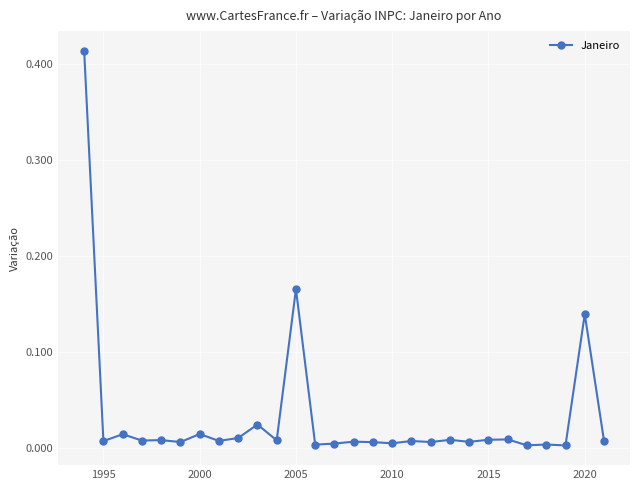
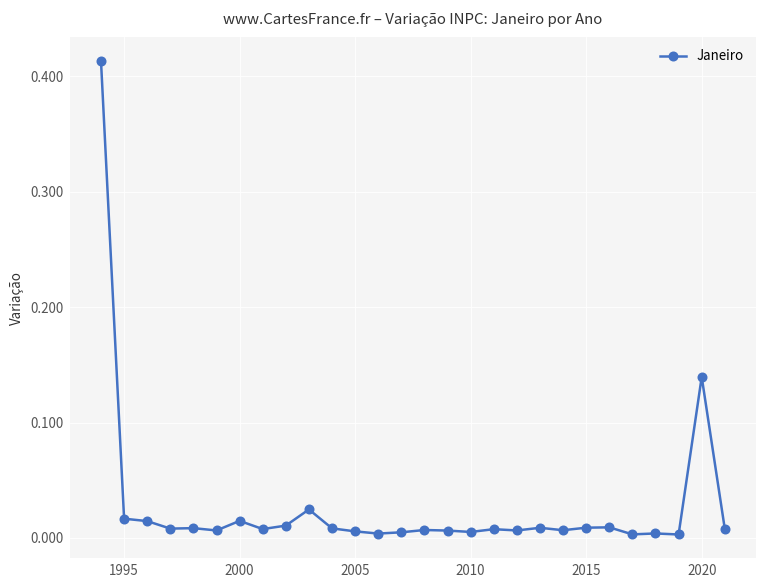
1995: 0.01 -> 0.02
2005: 0.17 -> 0.01
